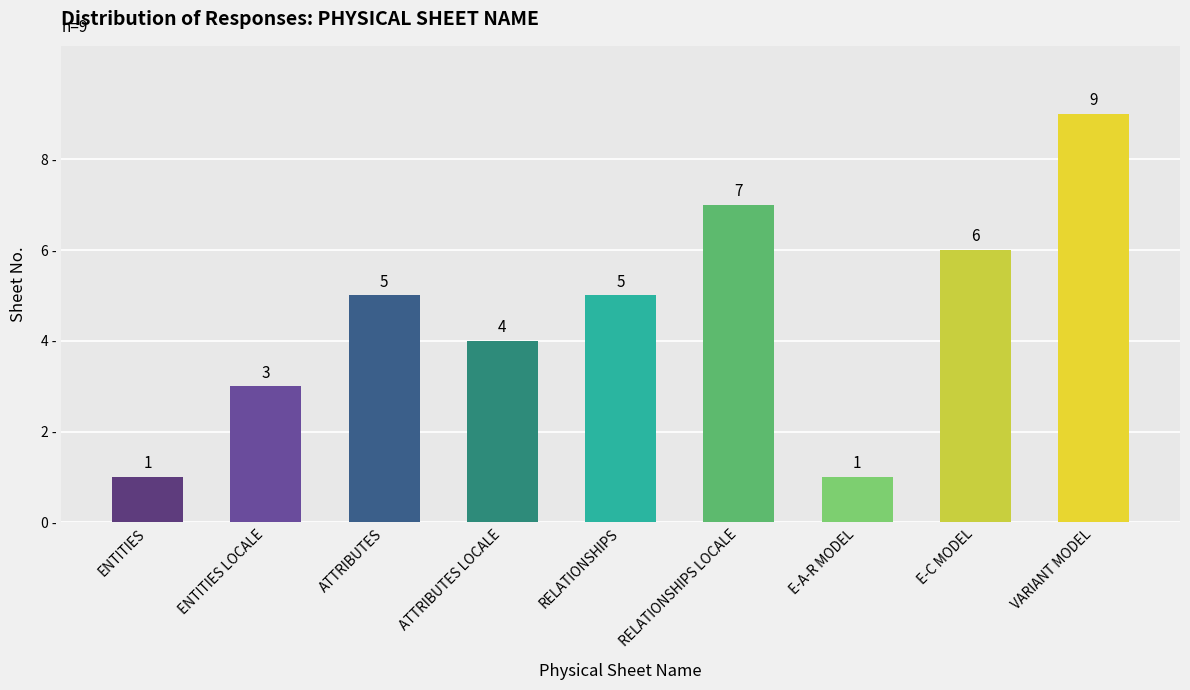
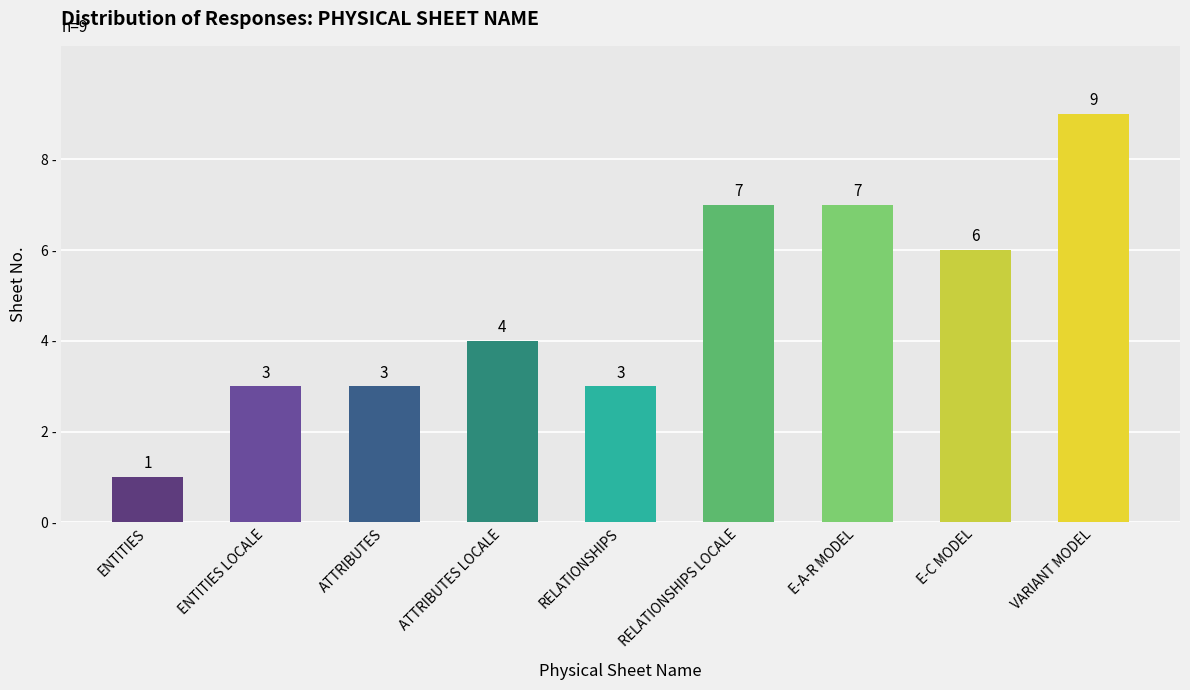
ATTRIBUTES: 5 -> 3
RELATIONSHIPS: 5 -> 3
E-A-R MODEL: 1 -> 7
